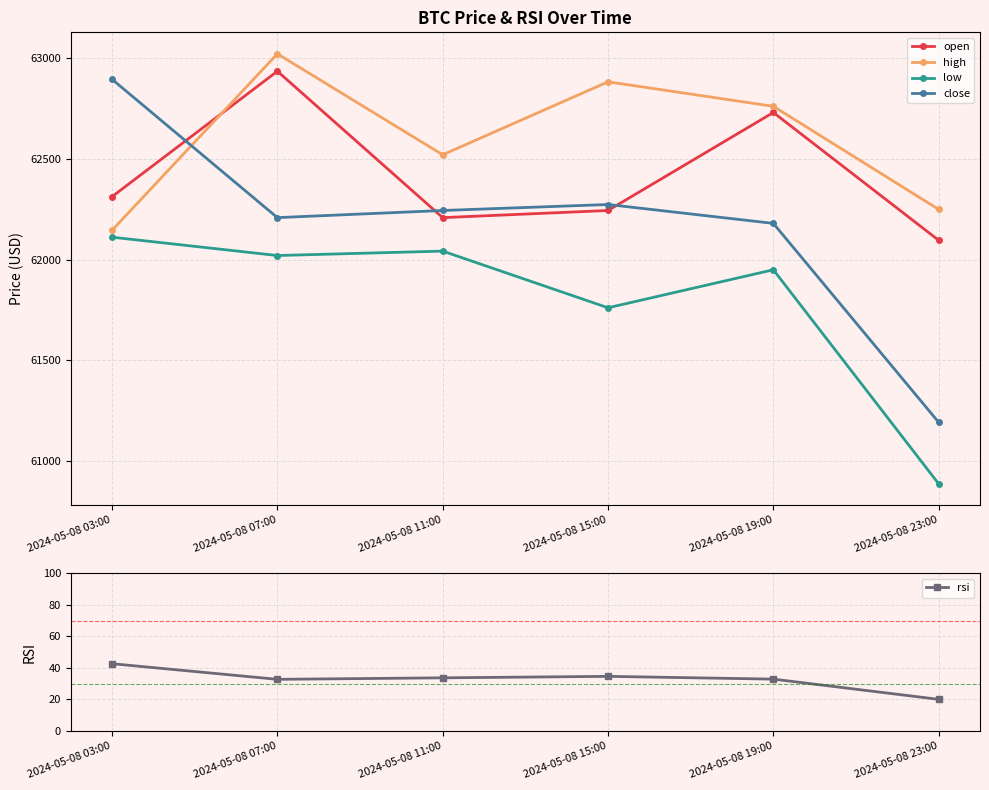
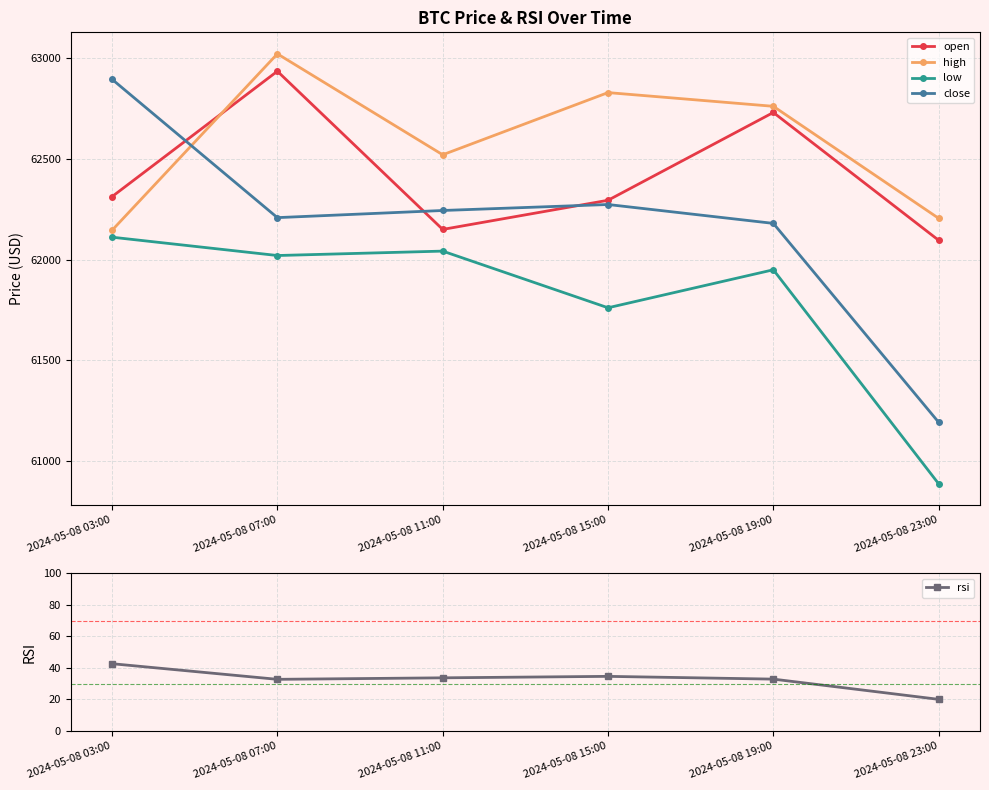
BTC Price & RSI Over Time, open, 2024-05-08 11:00: 62210 -> 62150
BTC Price & RSI Over Time, open, 2024-05-08 15:00: 62240 -> 62290
BTC Price & RSI Over Time, high, 2024-05-08 15:00: 62880 -> 62830
BTC Price & RSI Over Time, high, 2024-05-08 23:00: 62250 -> 62200
